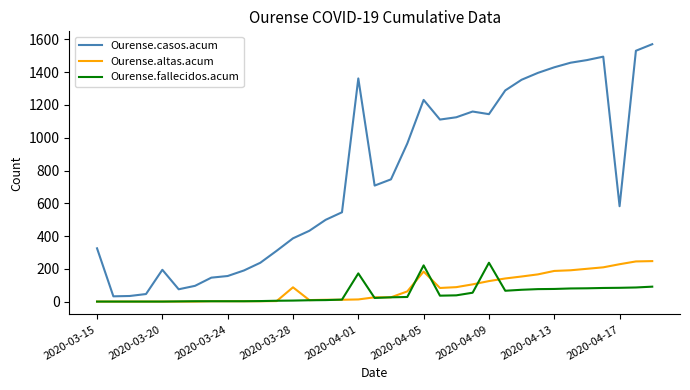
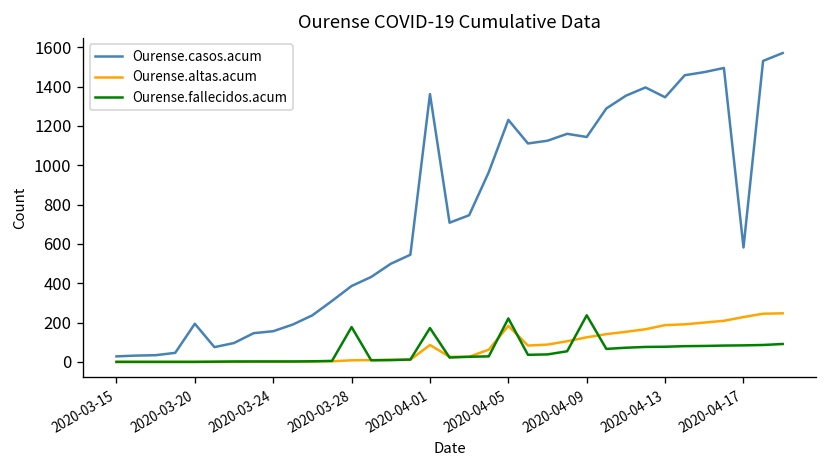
Ourense.casos.acum, 2020-03-15: 330 -> 30
Ourense.altas.acum, 2020-03-28: 90 -> 10
Ourense.fallecidos.acum, 2020-03-28: 10 -> 180
Ourense.altas.acum, 2020-04-01: 10 -> 90
Ourense.casos.acum, 2020-04-13: 1430 -> 1350
